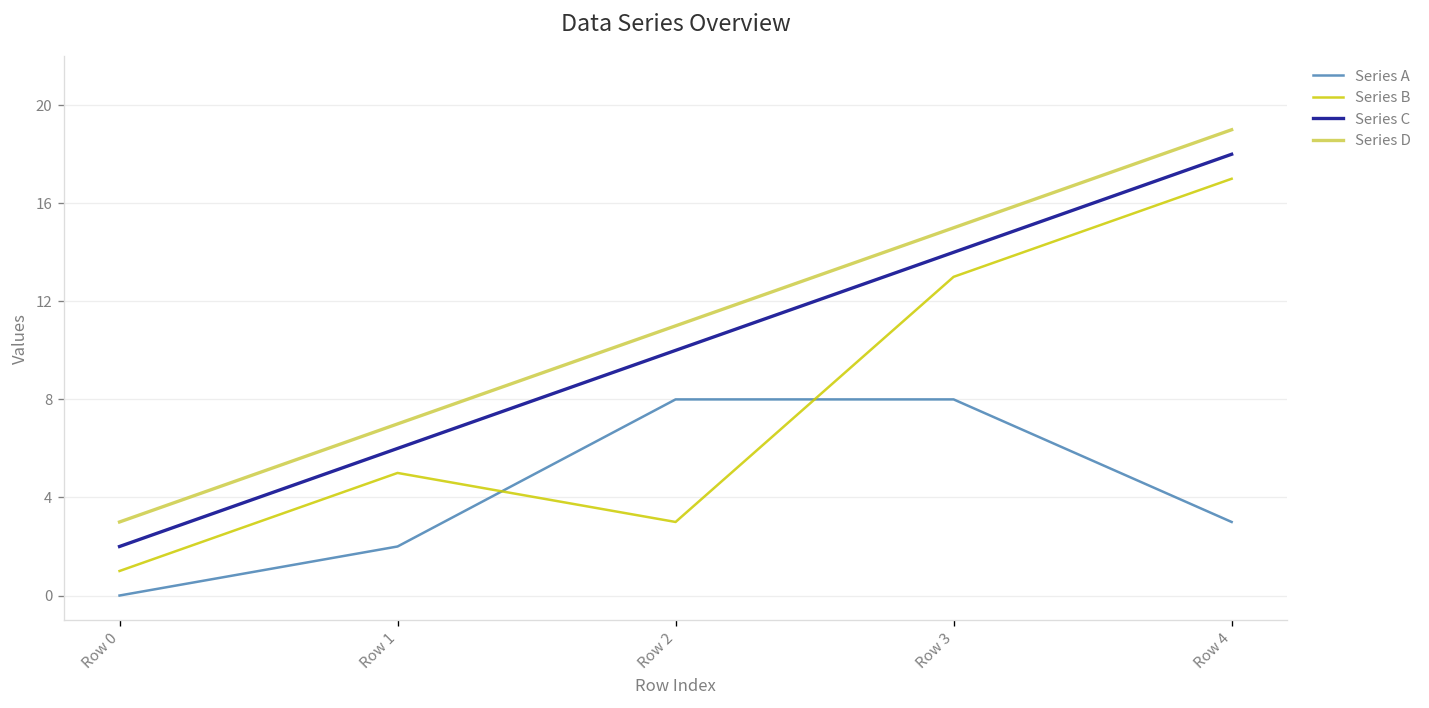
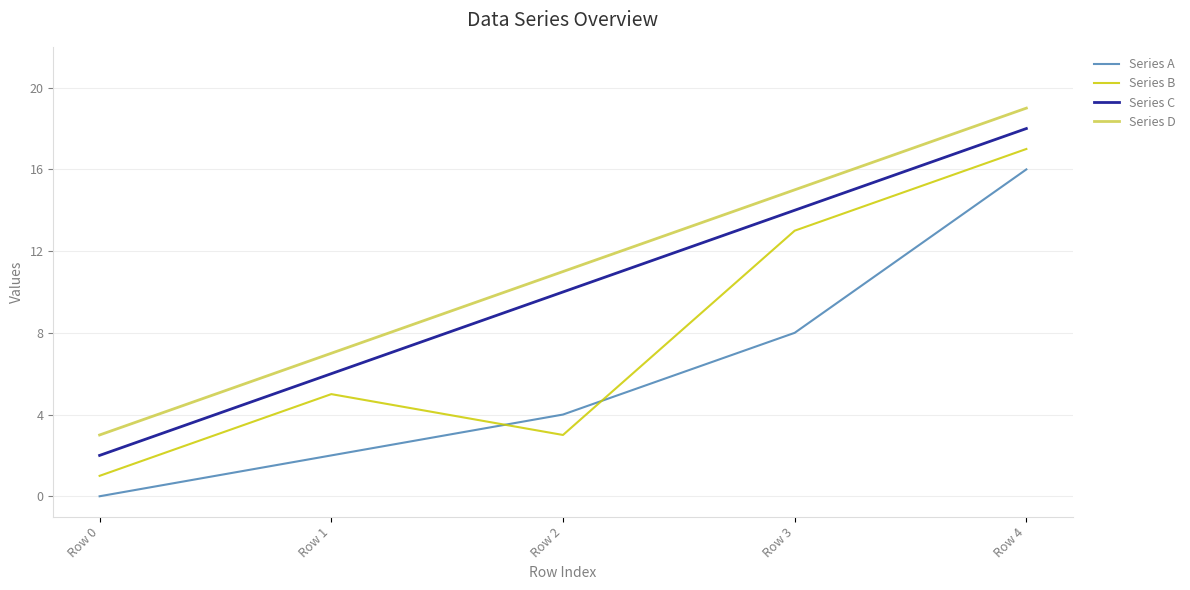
Series A, Row 2: 8 -> 4
Series A, Row 4: 3 -> 16
